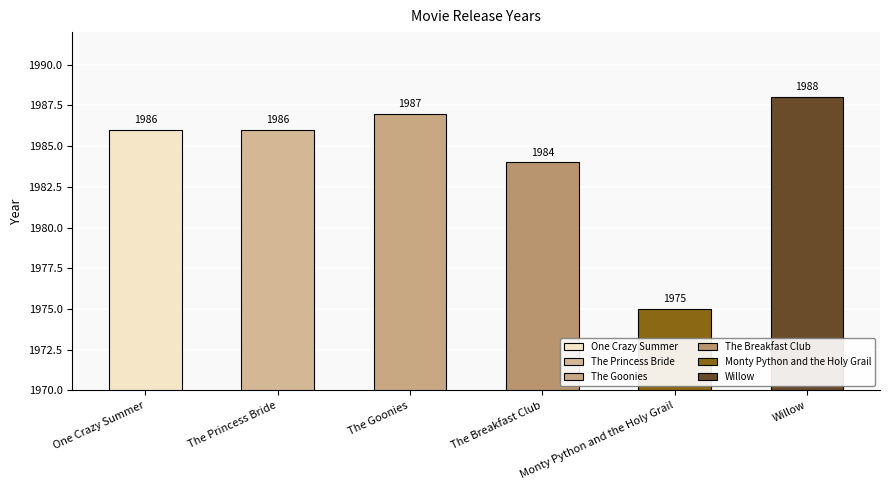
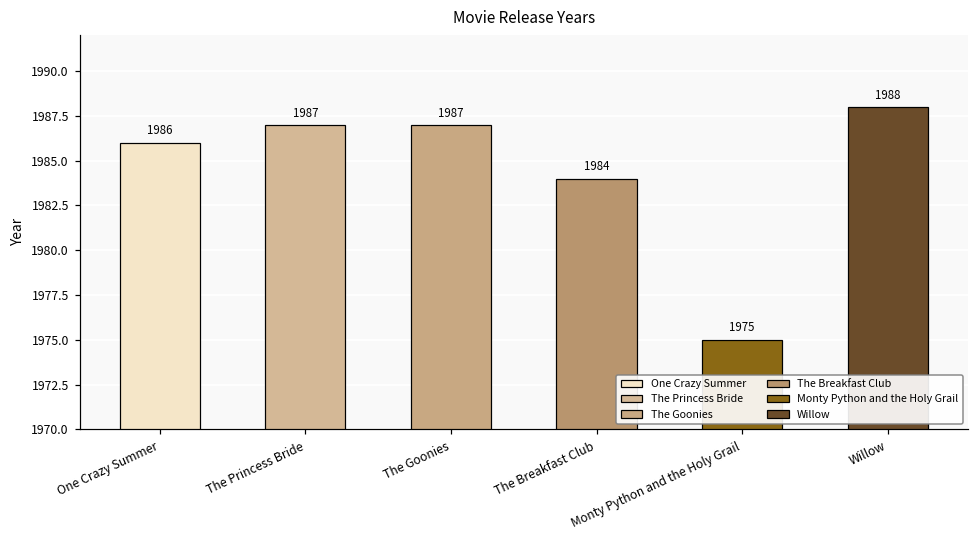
The Princess Bride: 1986 -> 1987
